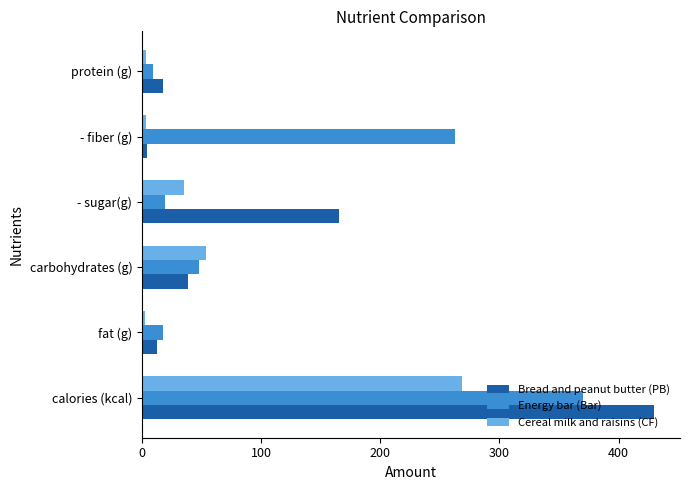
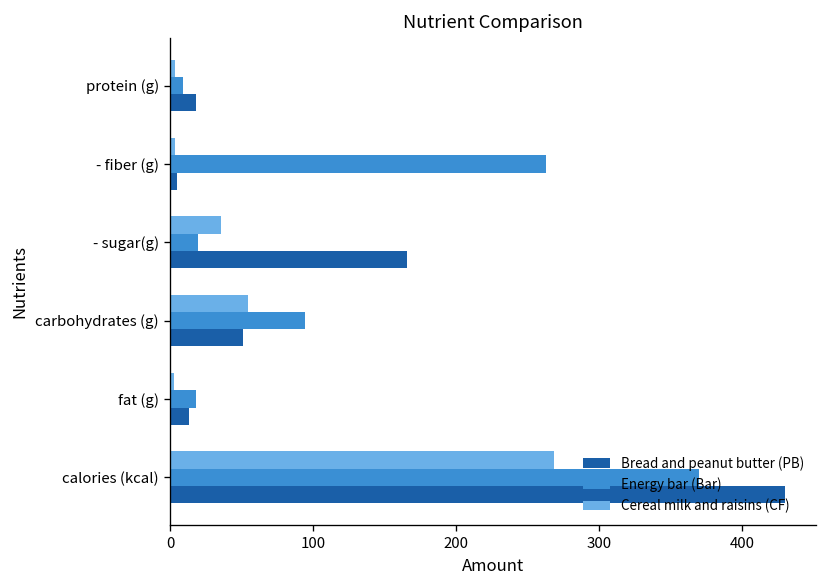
Energy bar (Bar), carbohydrates (g): 48 -> 94
Bread and peanut butter (PB), carbohydrates (g): 39 -> 51
